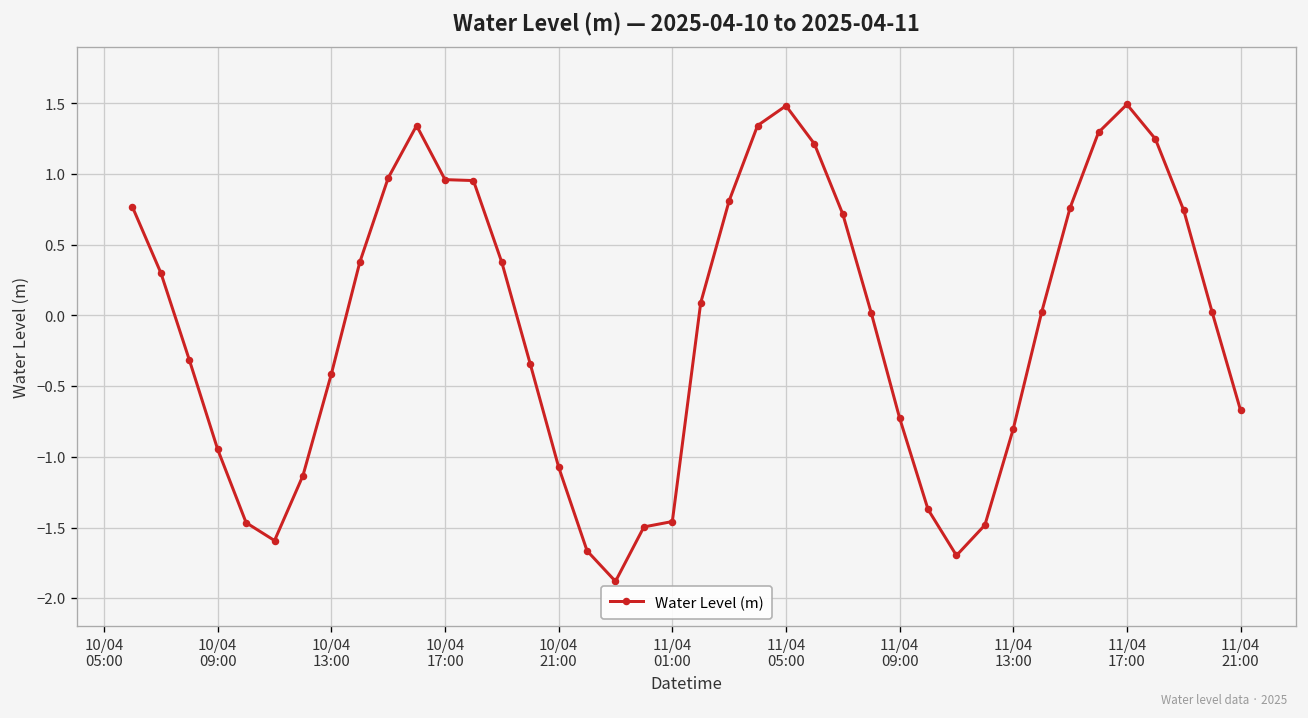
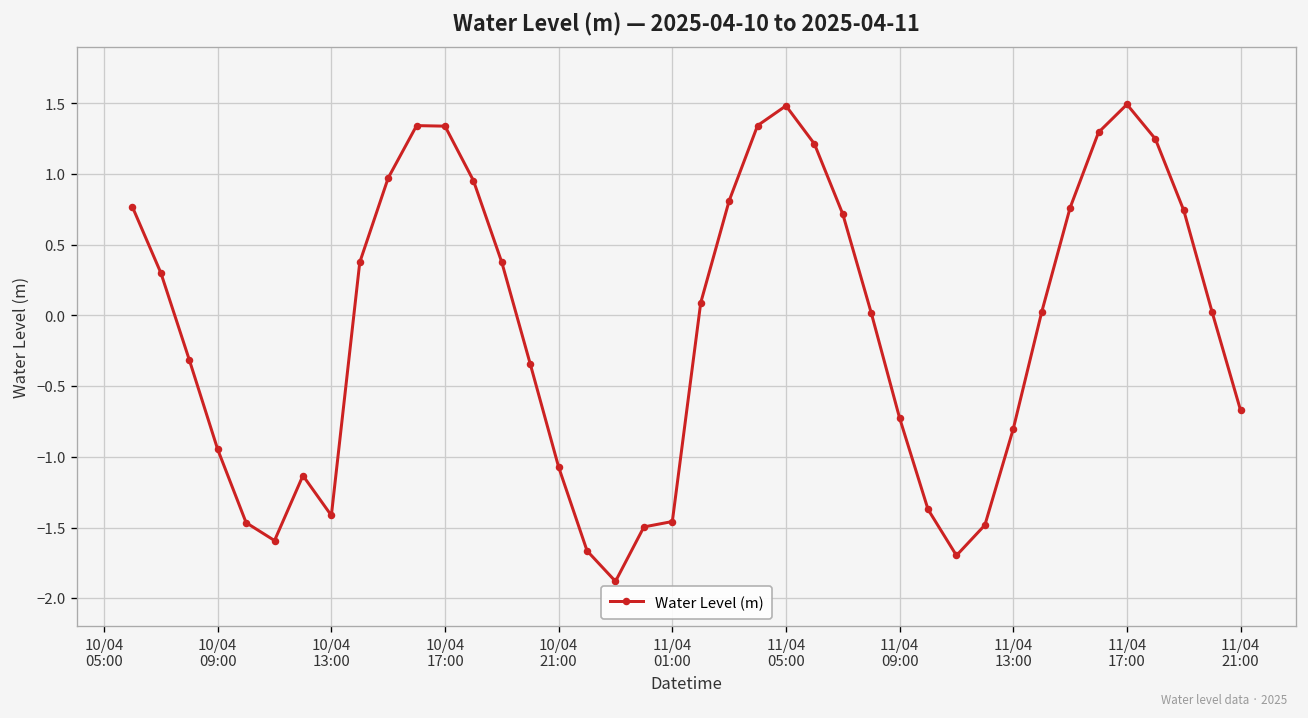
10/04 13:00: -0.41 -> -1.41
10/04 17:00: 0.96 -> 1.34
